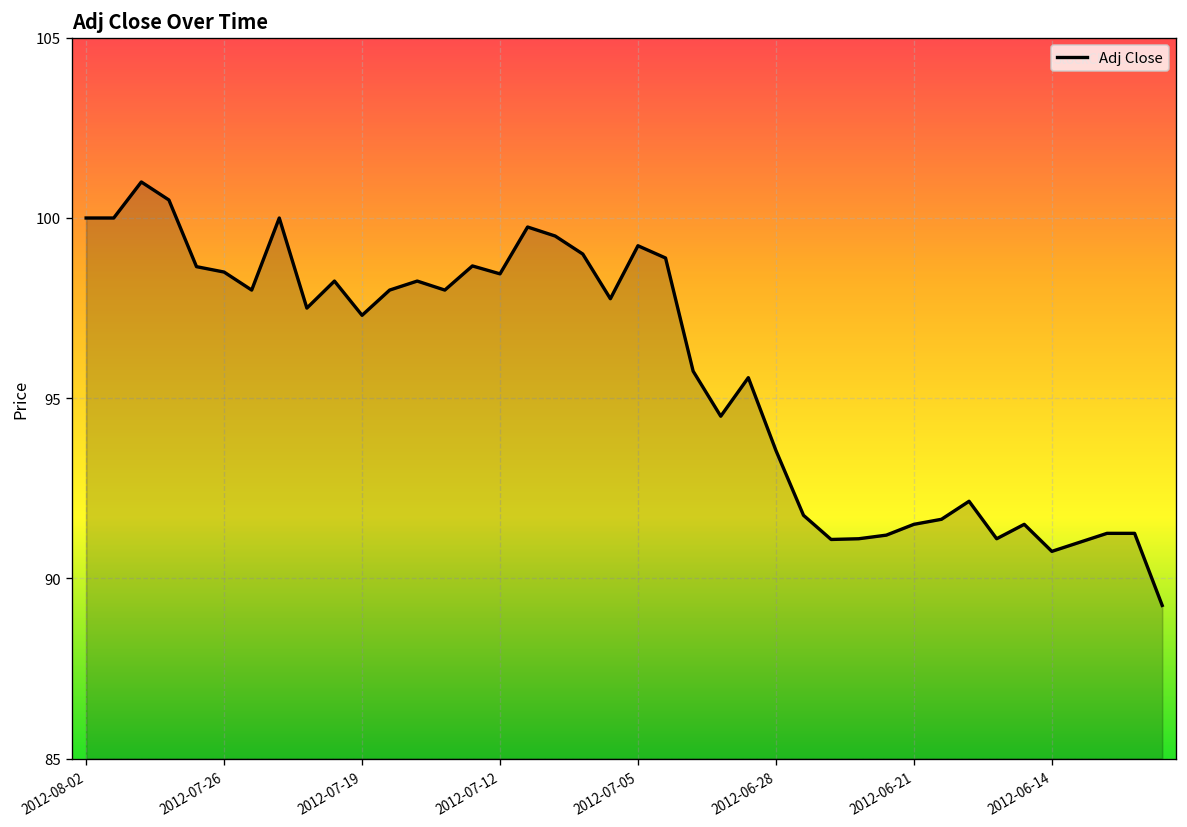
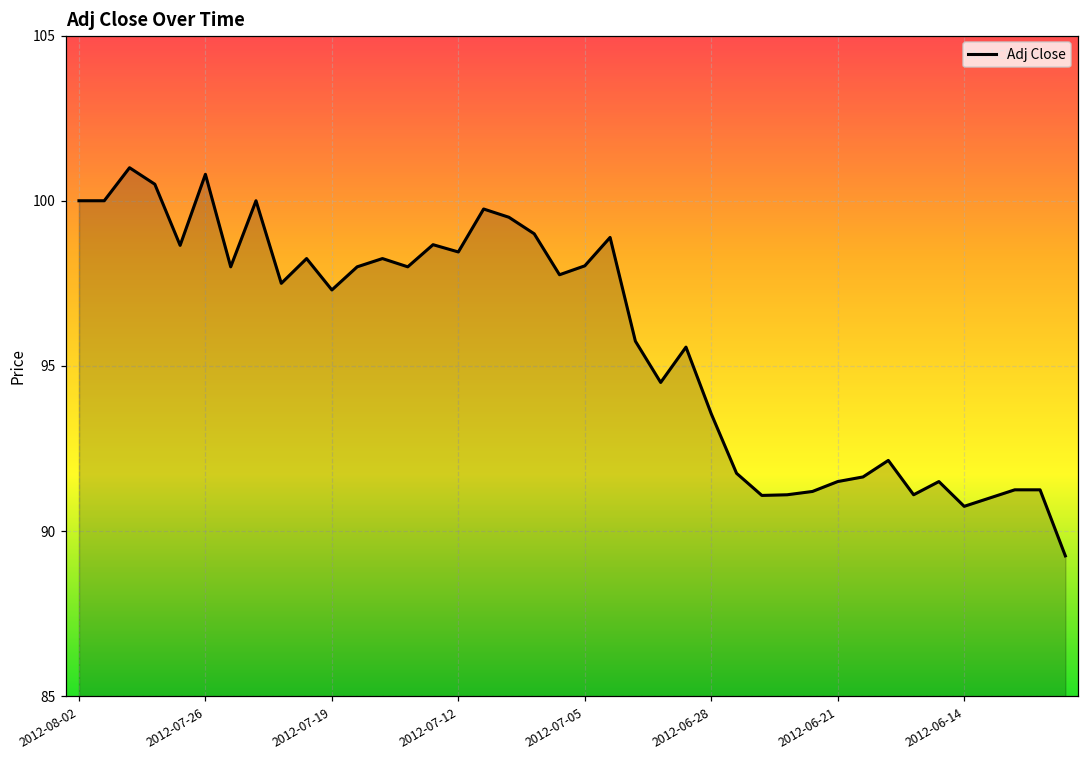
2012-07-26: 98.5 -> 100.8
2012-07-05: 99.2 -> 98.0
